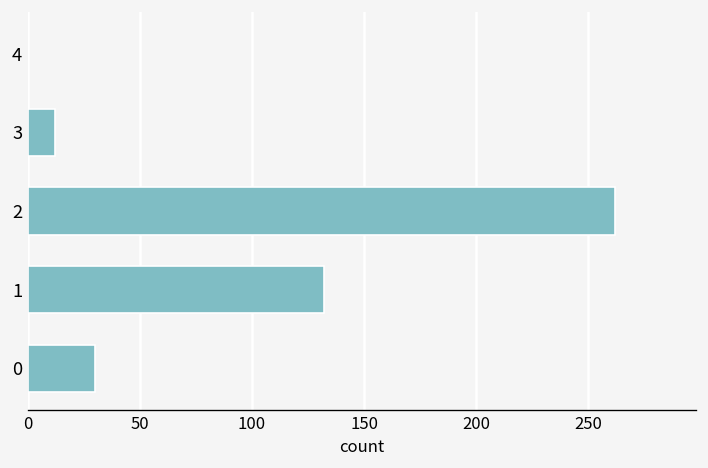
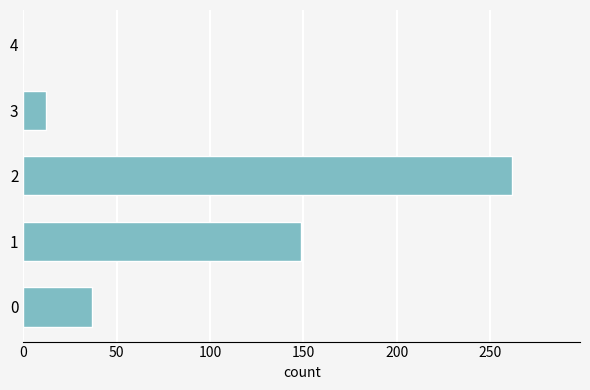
1: 132 -> 149
0: 30 -> 37
